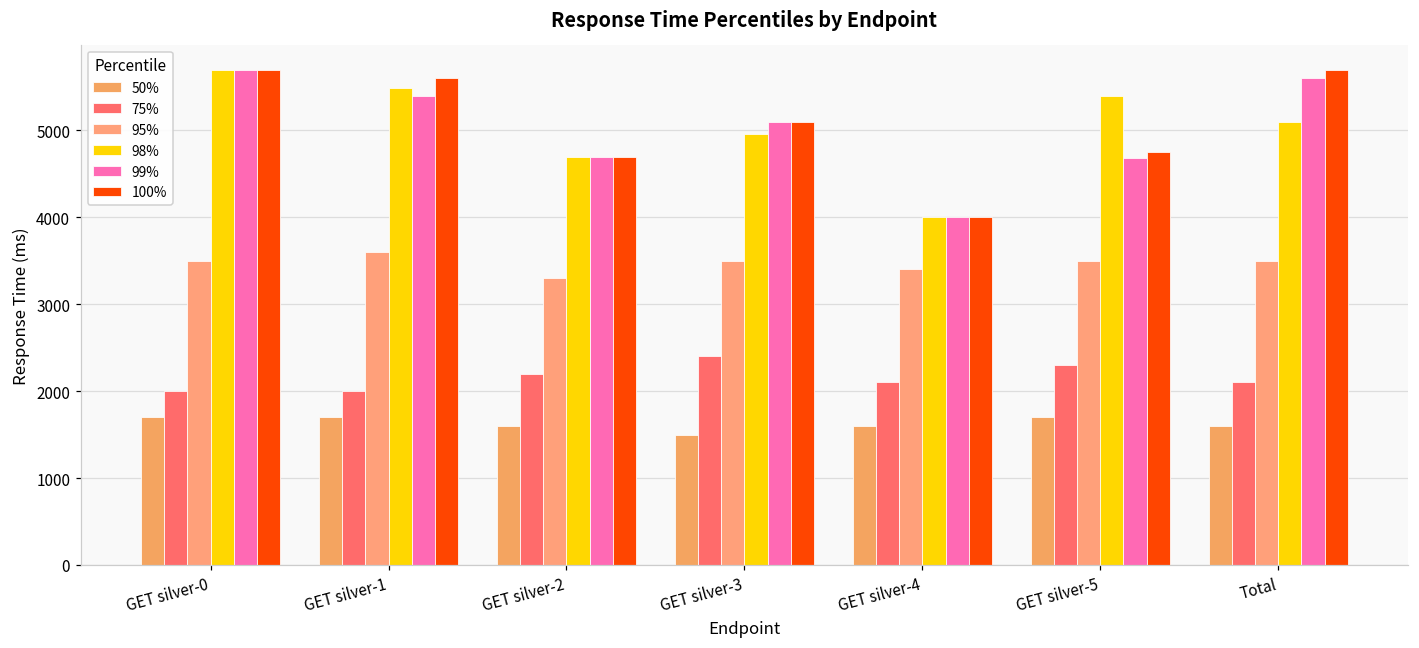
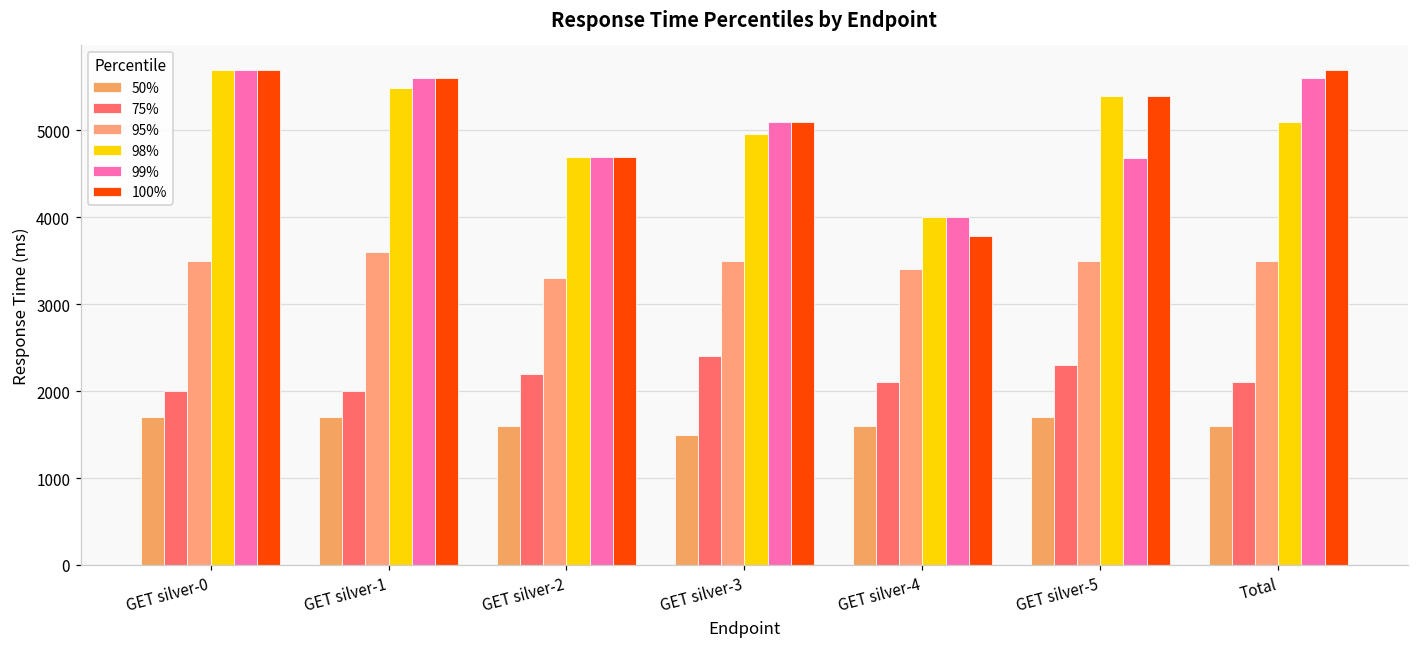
99%, GET silver-1: 5400 -> 5600
100%, GET silver-4: 4000 -> 3800
100%, GET silver-5: 4800 -> 5400
